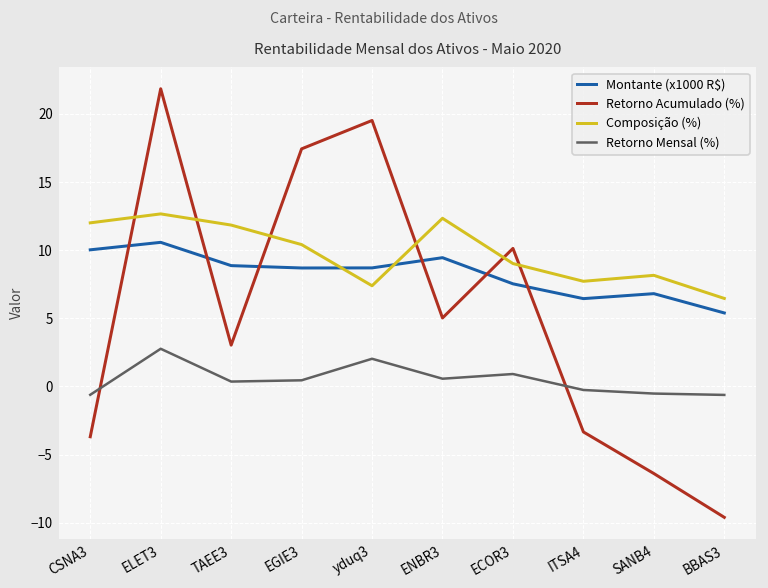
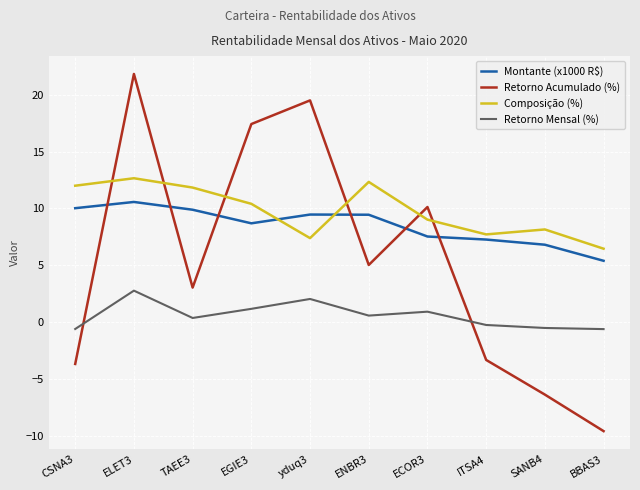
Montante (x1000 R$), TAEE3: 8.9 -> 9.9
Retorno Mensal (%), EGIE3: 0.5 -> 1.2
Montante (x1000 R$), yduq3: 8.7 -> 9.5
Montante (x1000 R$), ITSA4: 6.4 -> 7.3
